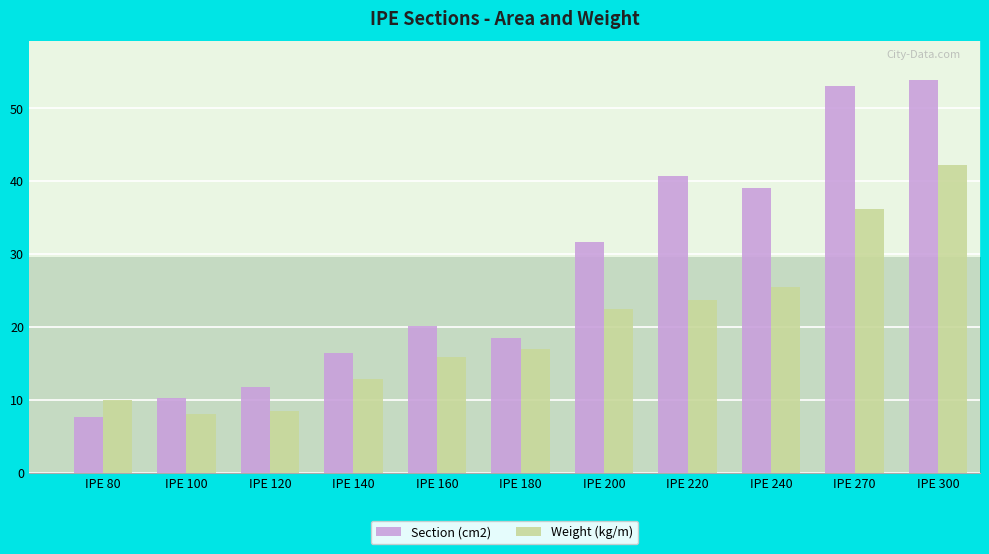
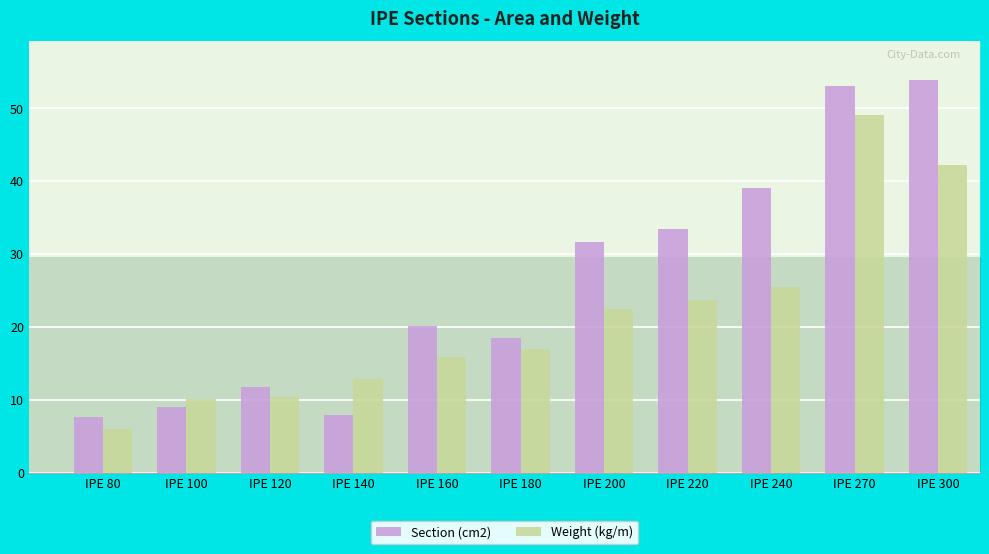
Weight (kg/m), IPE 80: 10 -> 6
Section (cm2), IPE 100: 10 -> 9
Weight (kg/m), IPE 100: 8 -> 10
Weight (kg/m), IPE 120: 8 -> 10
Section (cm2), IPE 140: 16 -> 8
Section (cm2), IPE 220: 41 -> 33
Weight (kg/m), IPE 270: 36 -> 49
